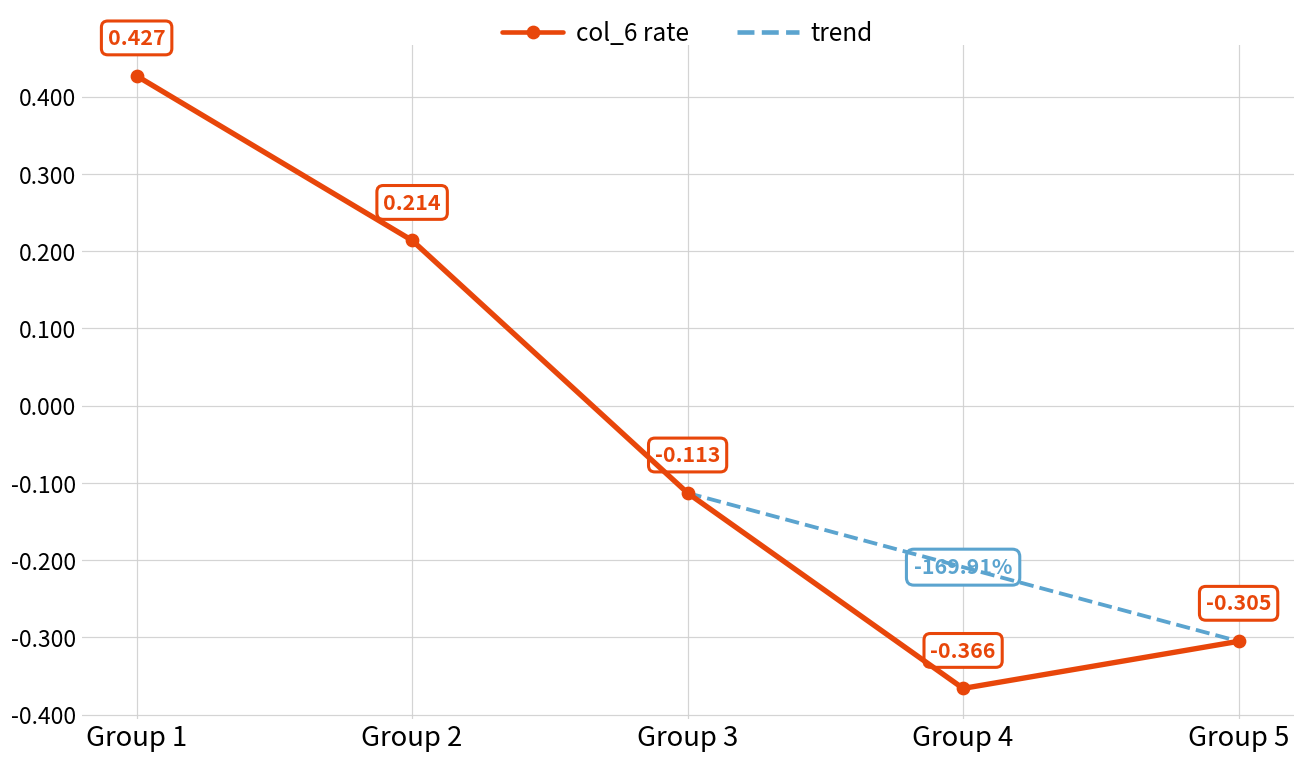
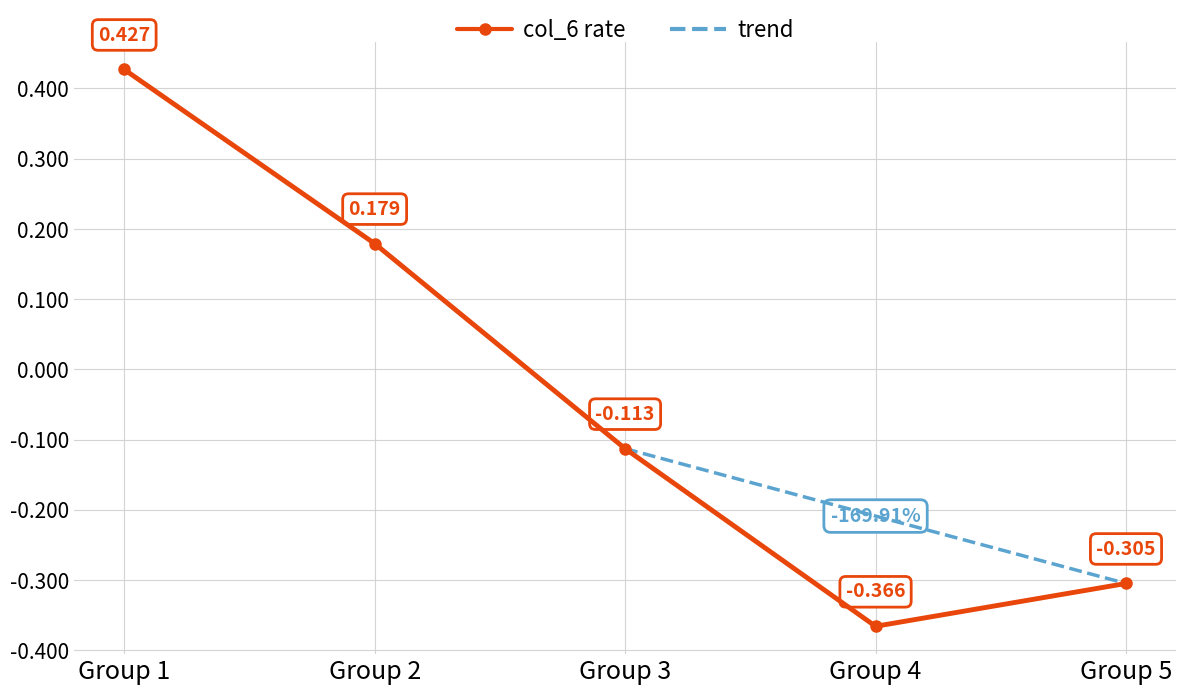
col_6 rate, Group 2: 0.214 -> 0.179
